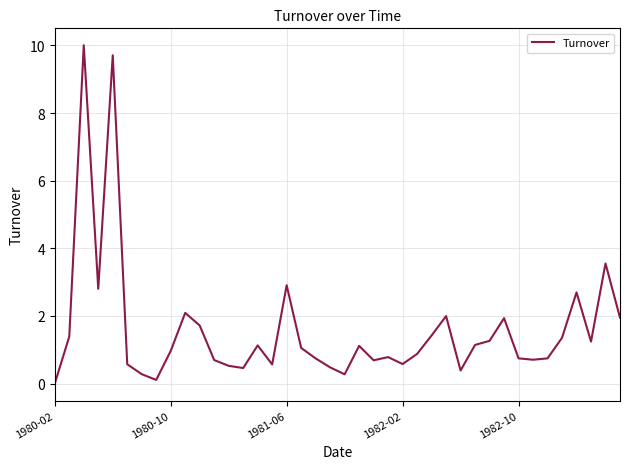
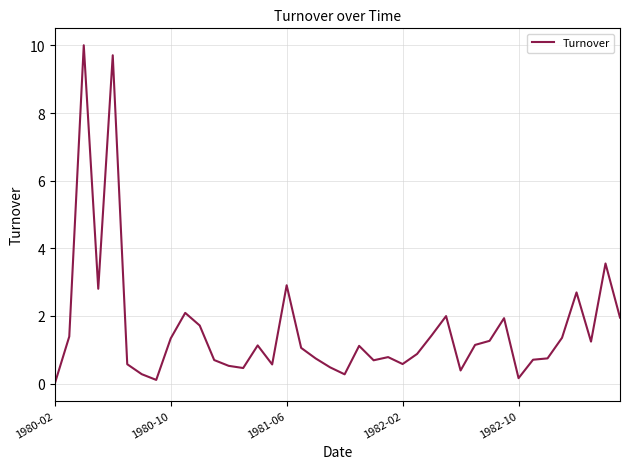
1980-10: 1.0 -> 1.3
1982-10: 0.7 -> 0.2
